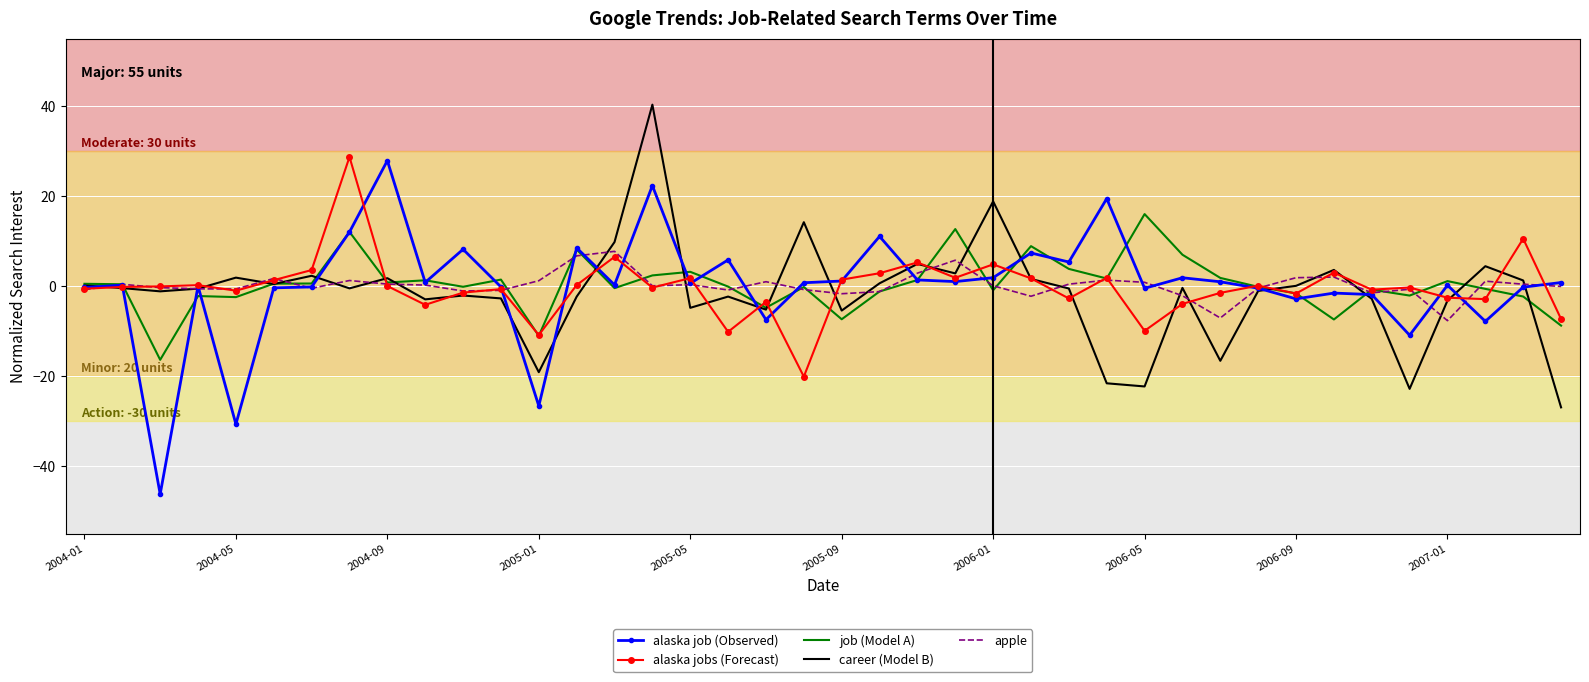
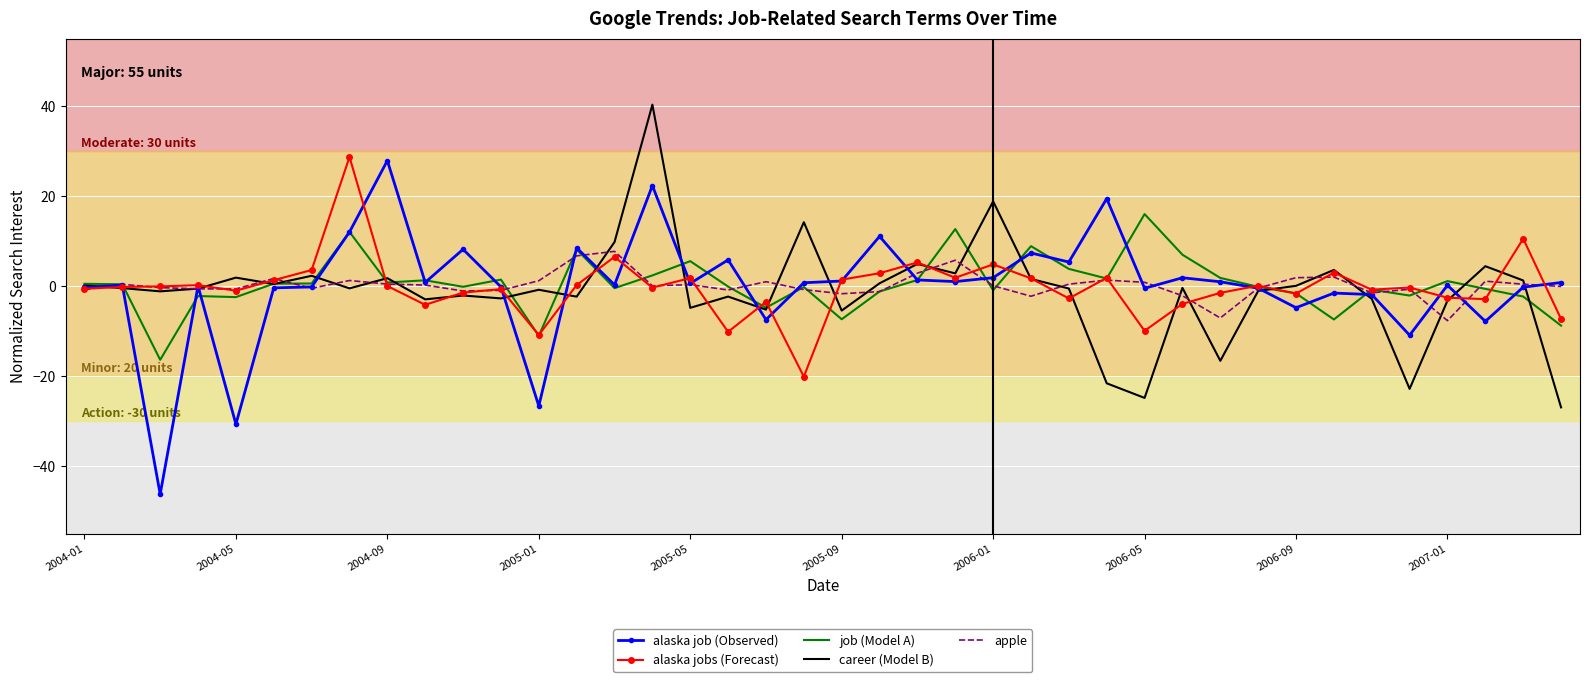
career (Model B), 2005-01: -19 -> -1
job (Model A), 2005-05: 3 -> 6
career (Model B), 2006-05: -22 -> -25
alaska job (Observed), 2006-09: -3 -> -5
